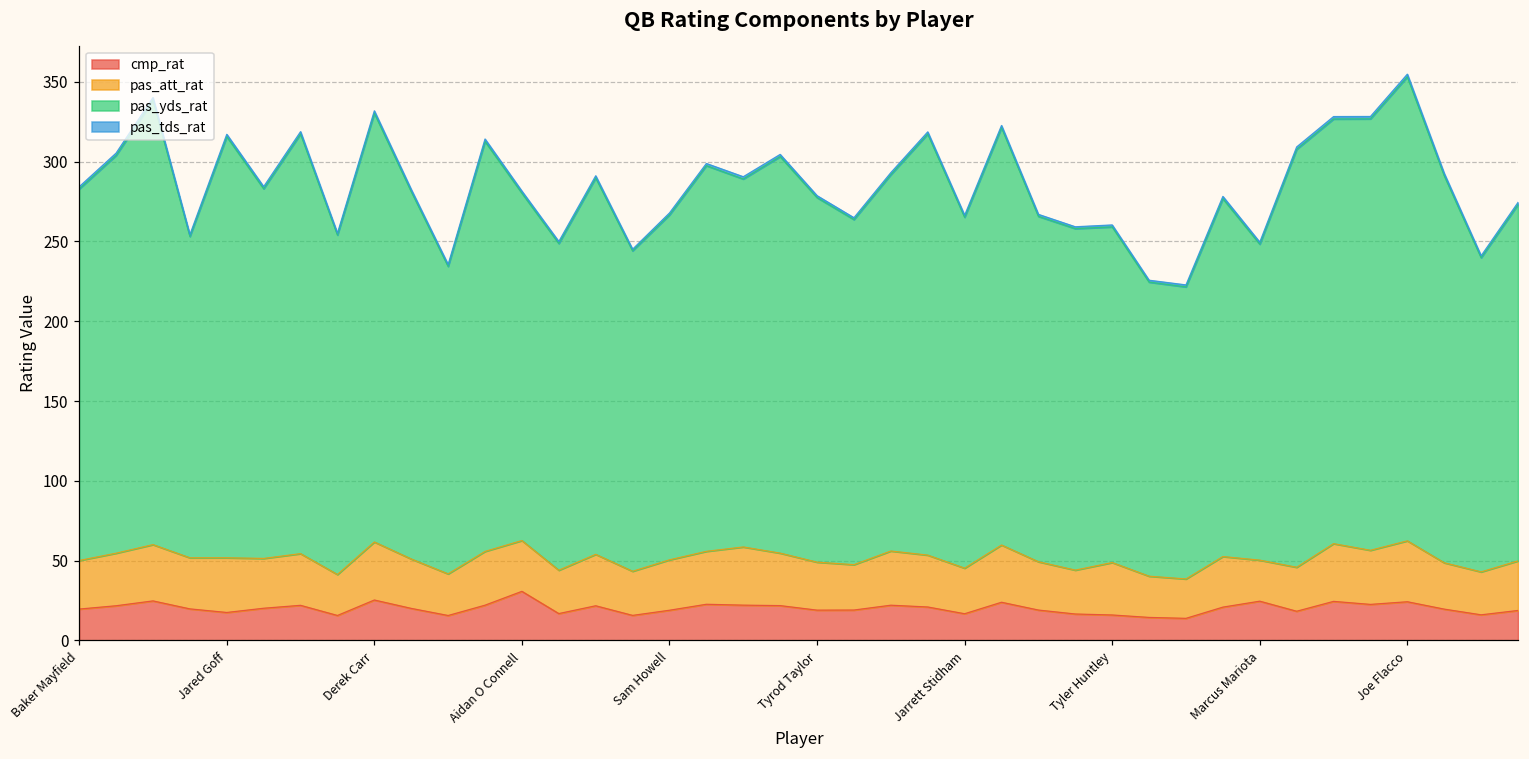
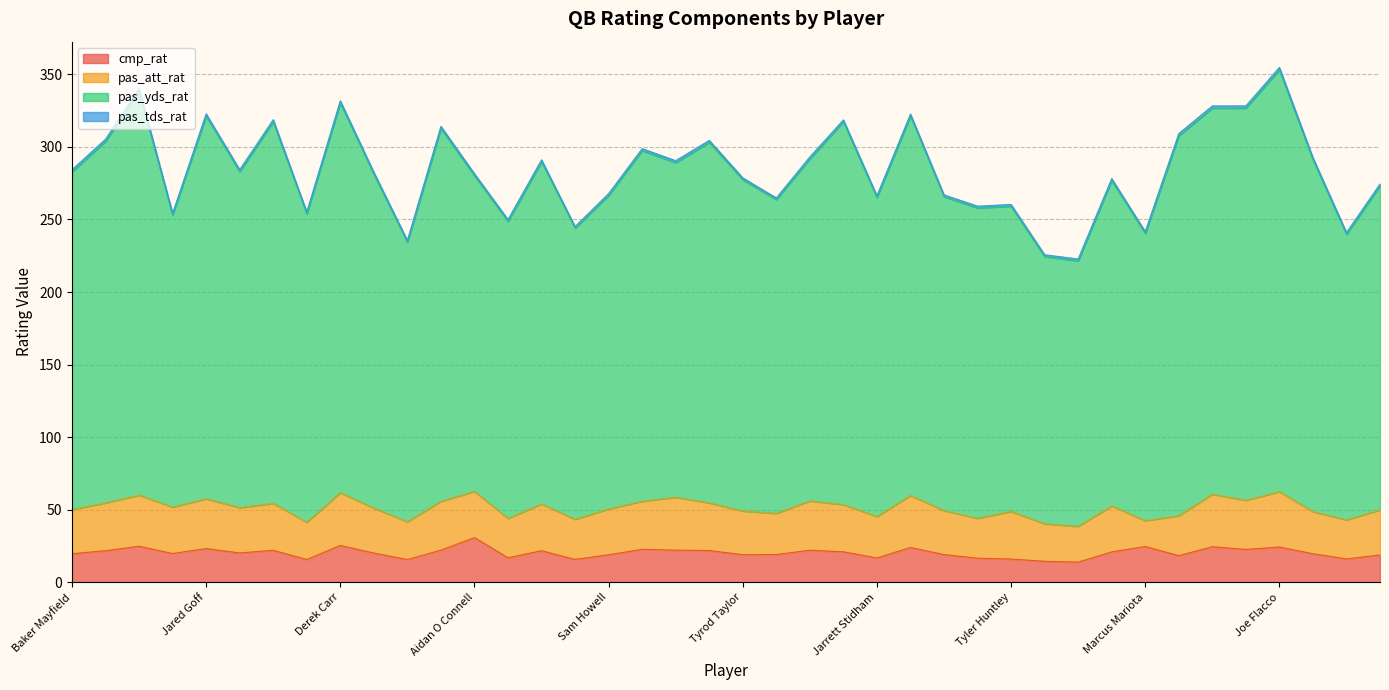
cmp_rat, Jared Goff: 18 -> 23
pas_att_rat, Marcus Mariota: 26 -> 18
